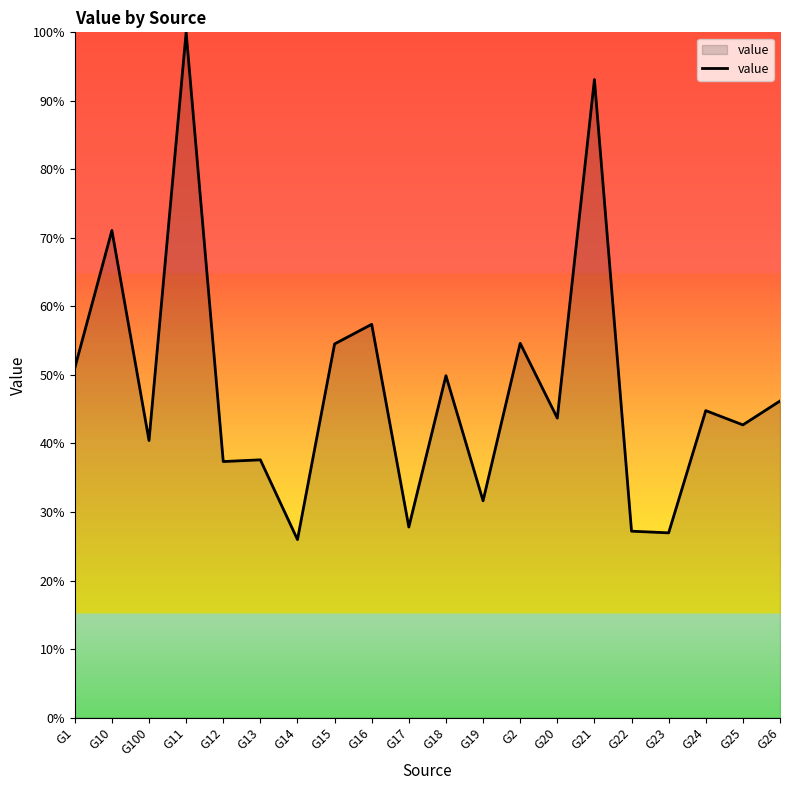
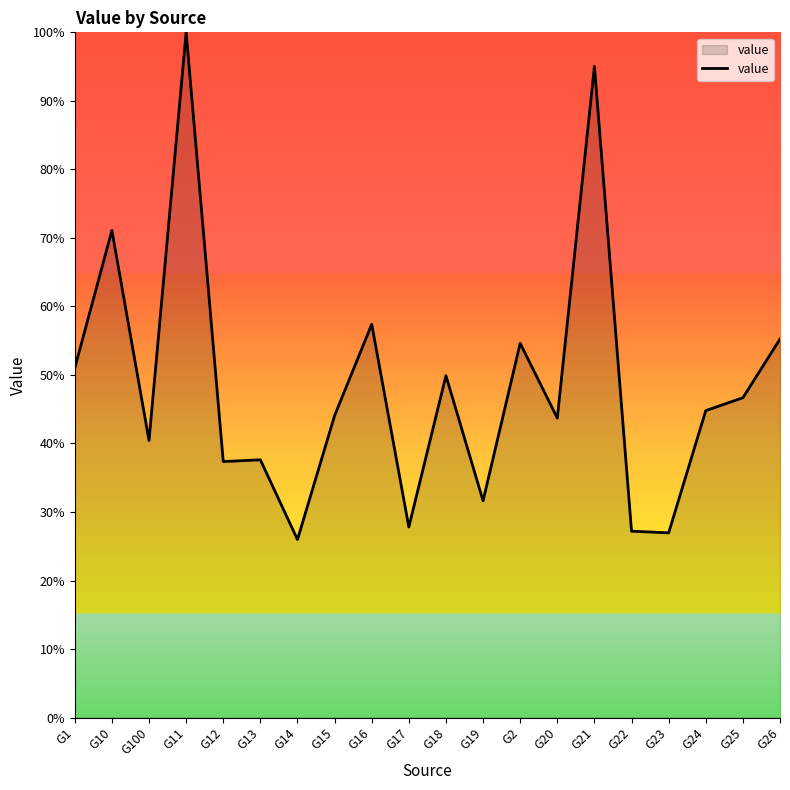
G15: 55% -> 44%
G21: 93% -> 95%
G25: 43% -> 47%
G26: 46% -> 55%
